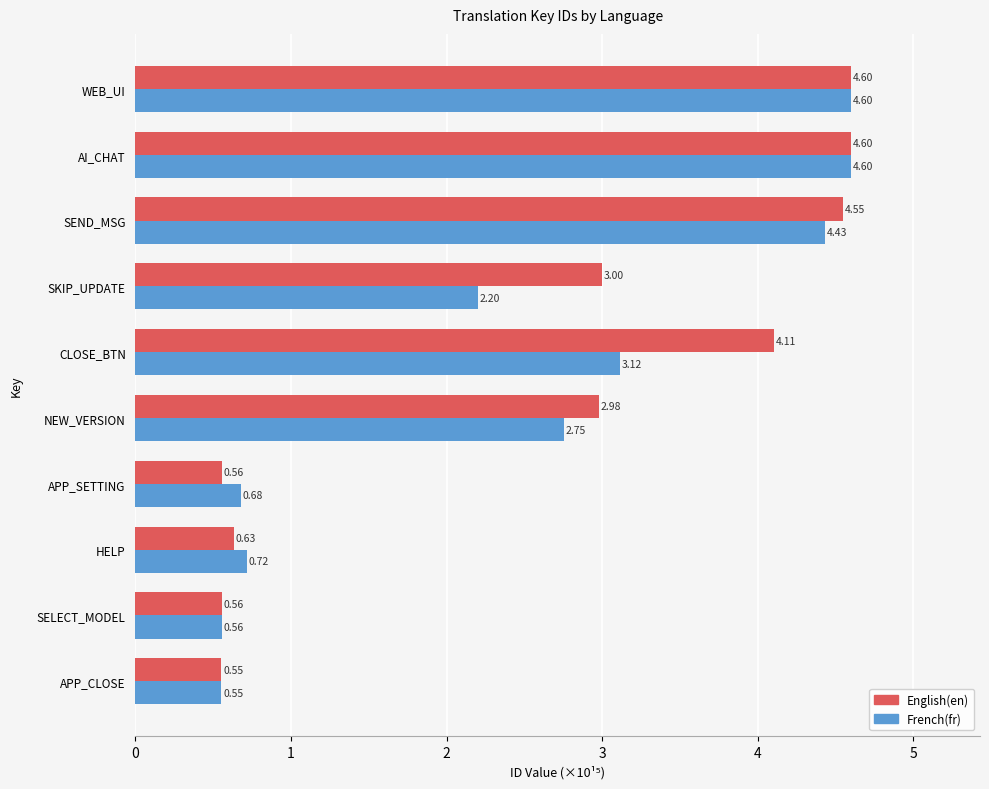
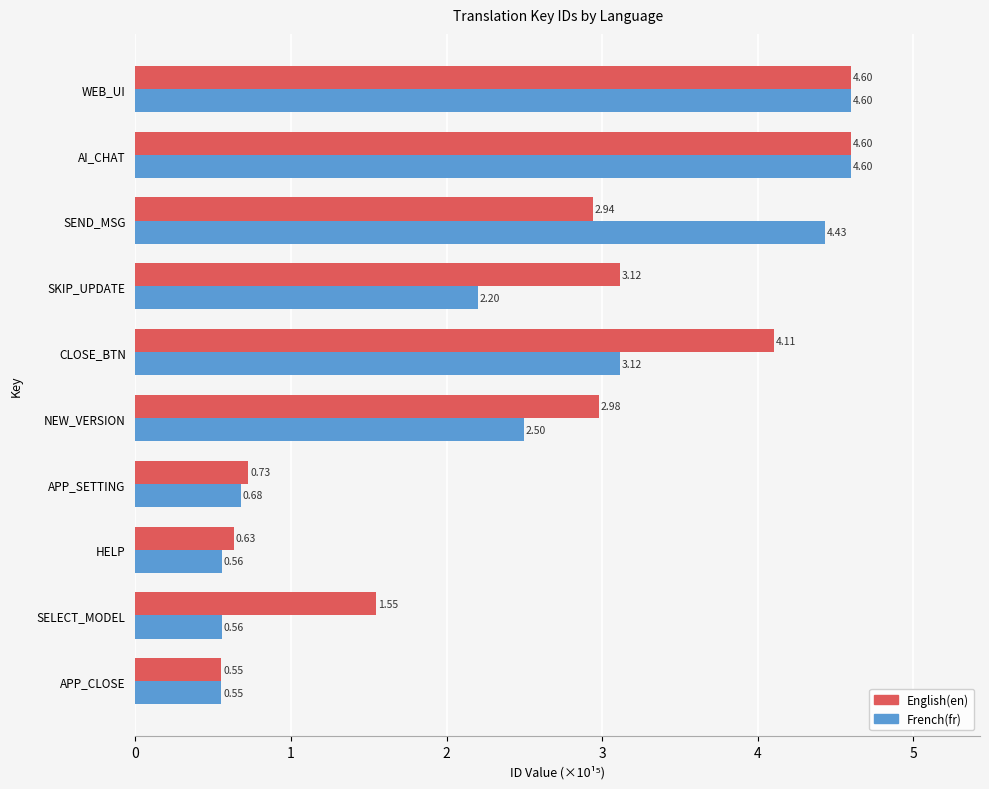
English(en), SEND_MSG: 4.55 -> 2.94
English(en), SKIP_UPDATE: 3.00 -> 3.12
French(fr), NEW_VERSION: 2.75 -> 2.50
English(en), APP_SETTING: 0.56 -> 0.73
French(fr), HELP: 0.72 -> 0.56
English(en), SELECT_MODEL: 0.56 -> 1.55
